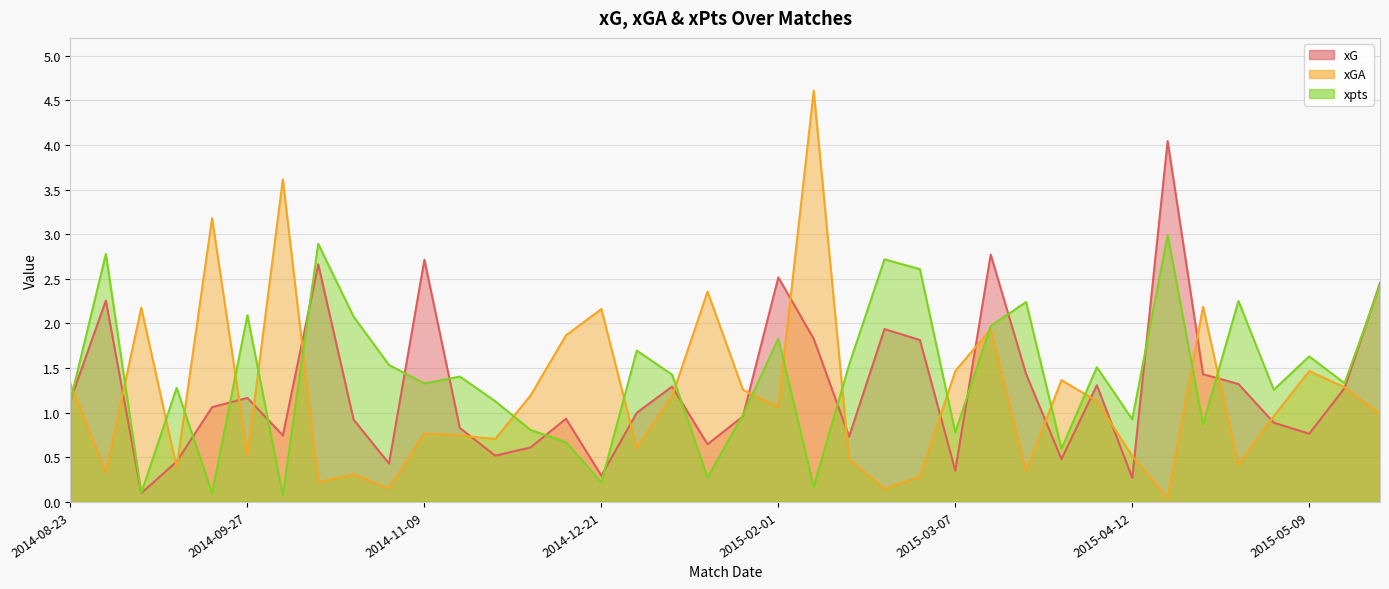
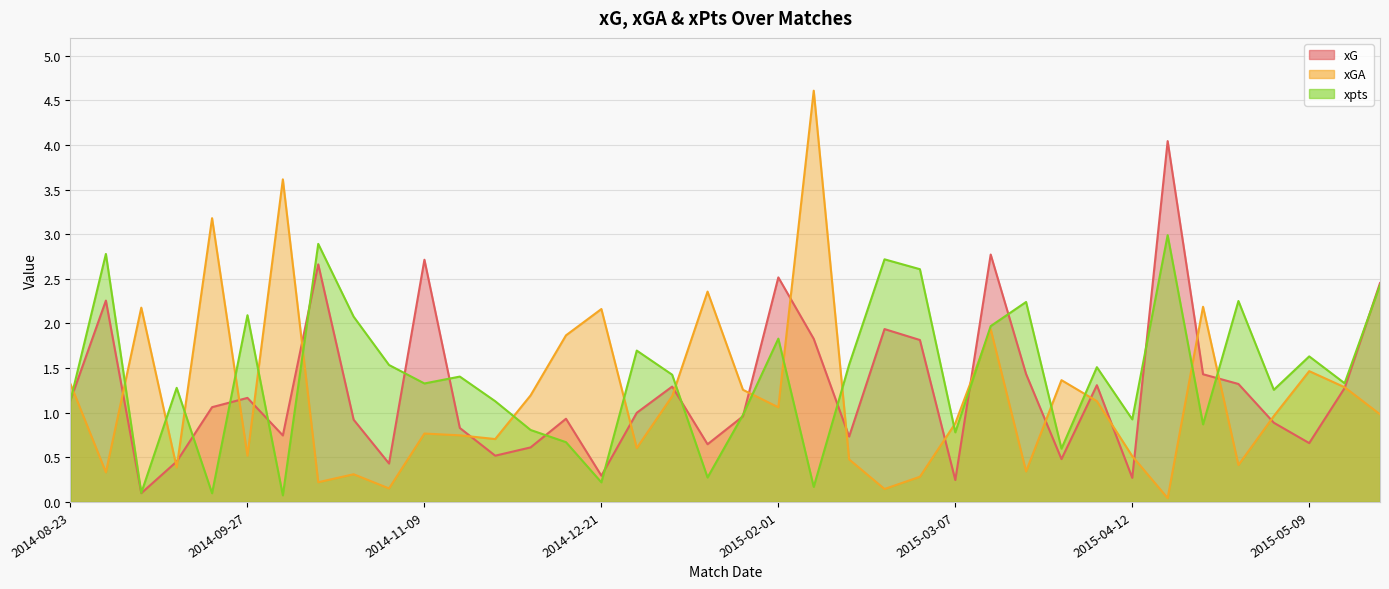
xG, 2015-03-07: 0.4 -> 0.2
xGA, 2015-03-07: 1.5 -> 0.9
xG, 2015-05-09: 0.8 -> 0.7
